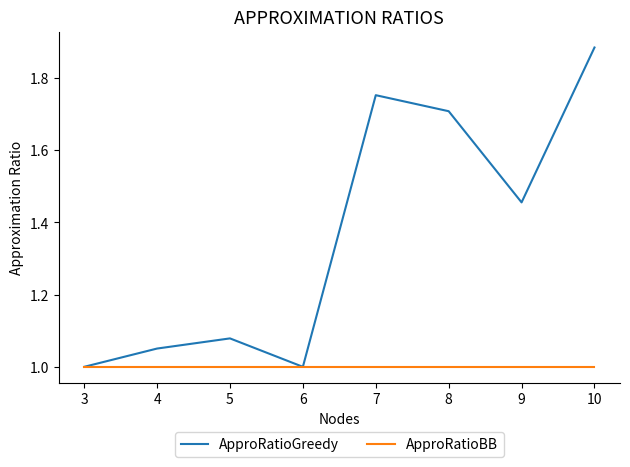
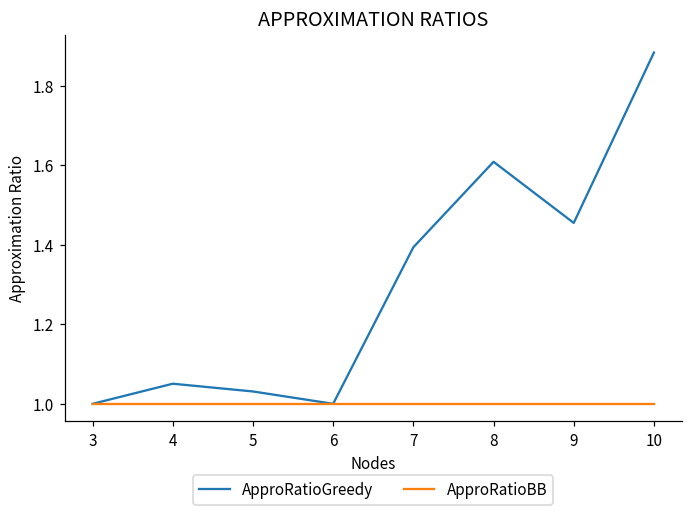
ApproRatioGreedy, 5: 1.08 -> 1.03
ApproRatioGreedy, 7: 1.75 -> 1.39
ApproRatioGreedy, 8: 1.71 -> 1.61
